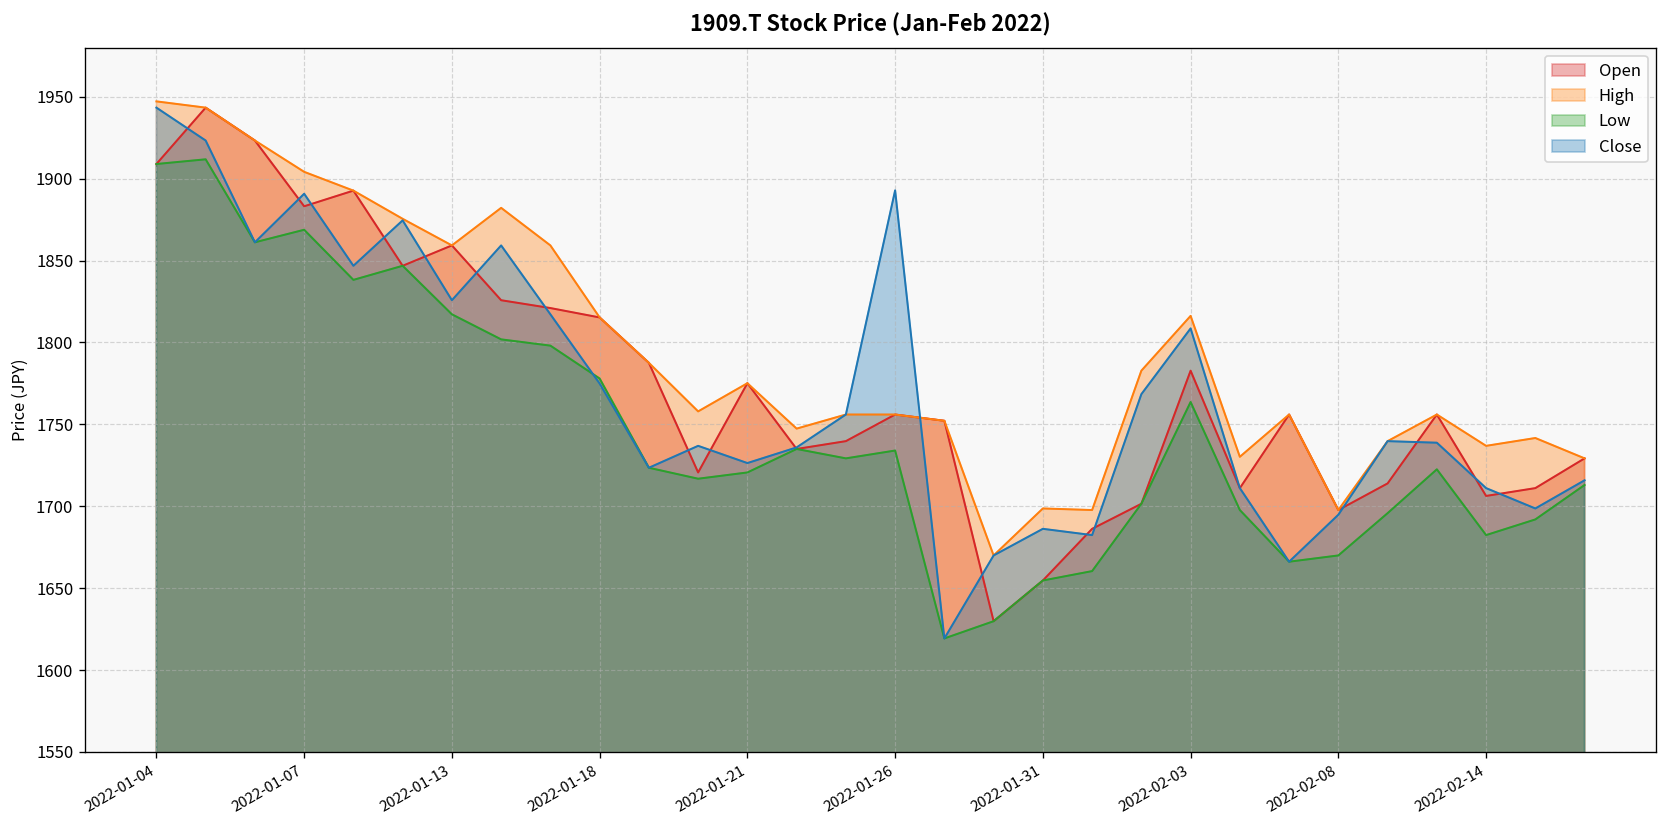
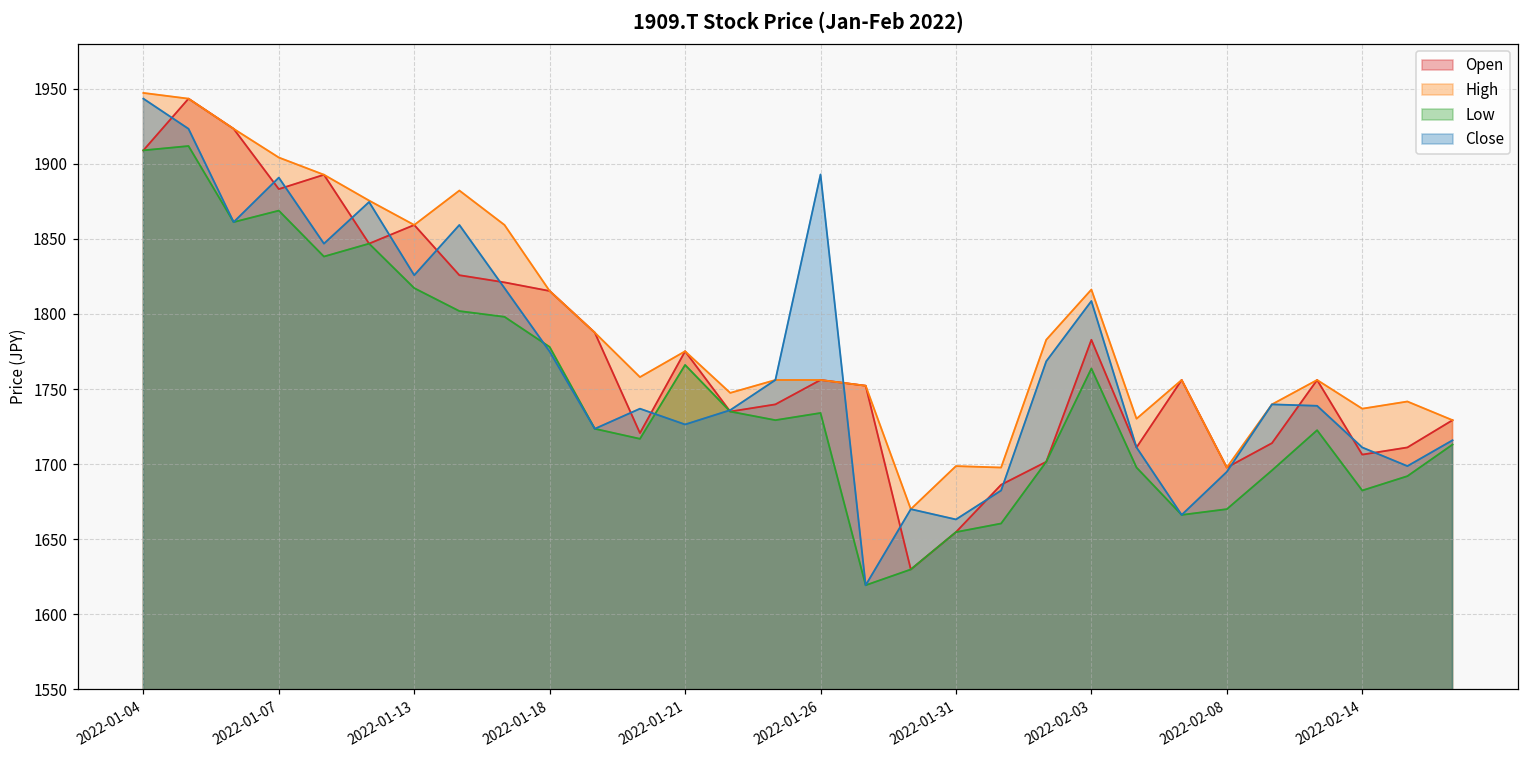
Low, 2022-01-21: 1721 -> 1766
Close, 2022-01-31: 1686 -> 1663
